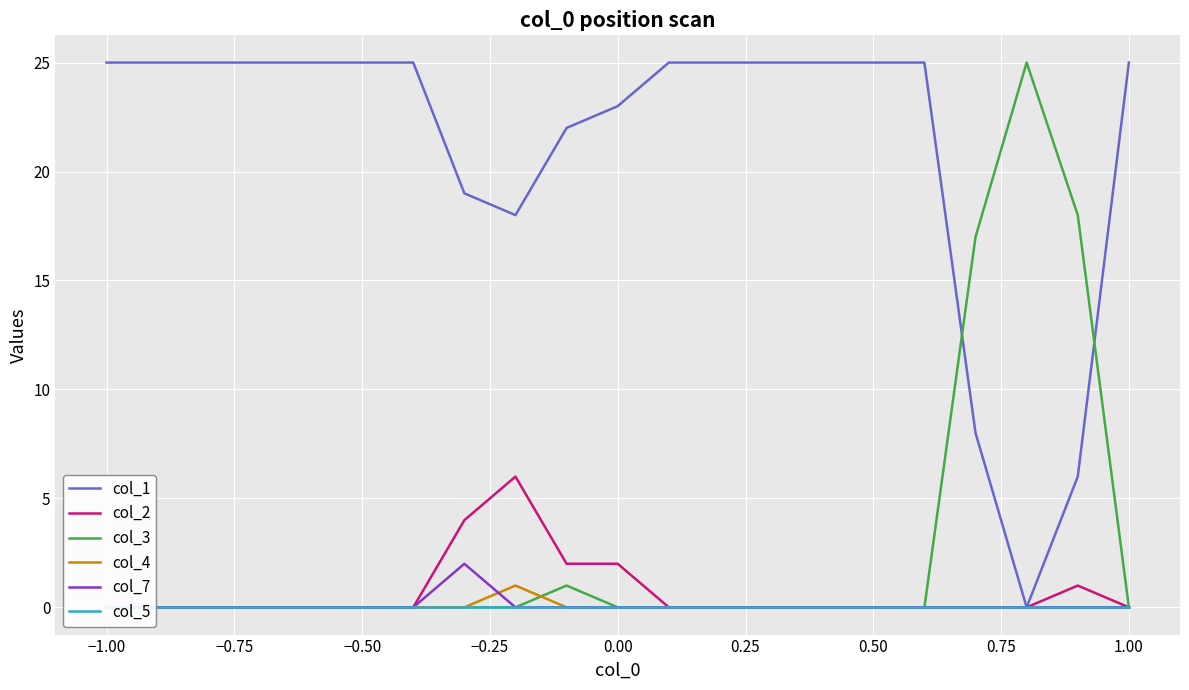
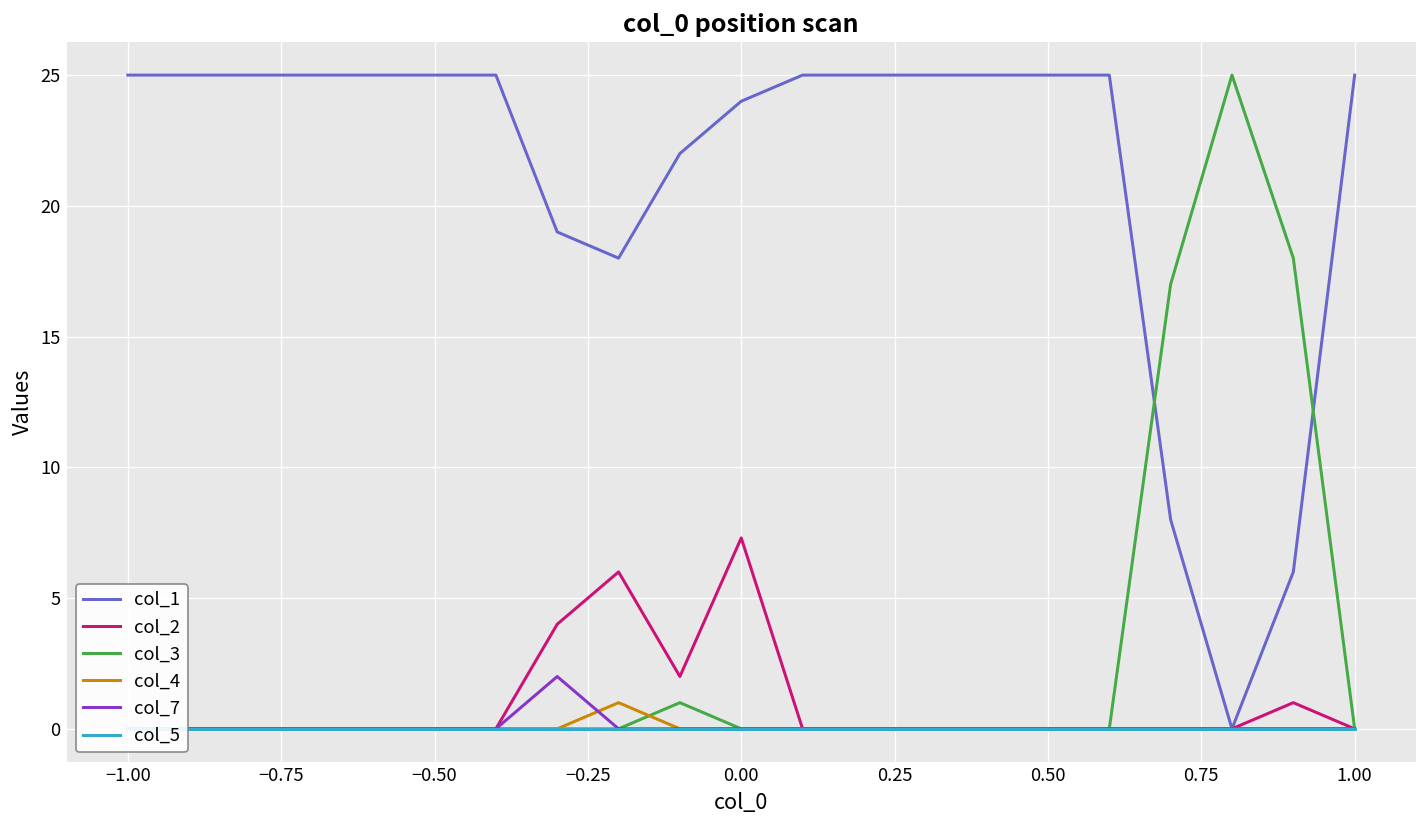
col_1, 0.00: 23 -> 24
col_2, 0.00: 2.0 -> 7.3
